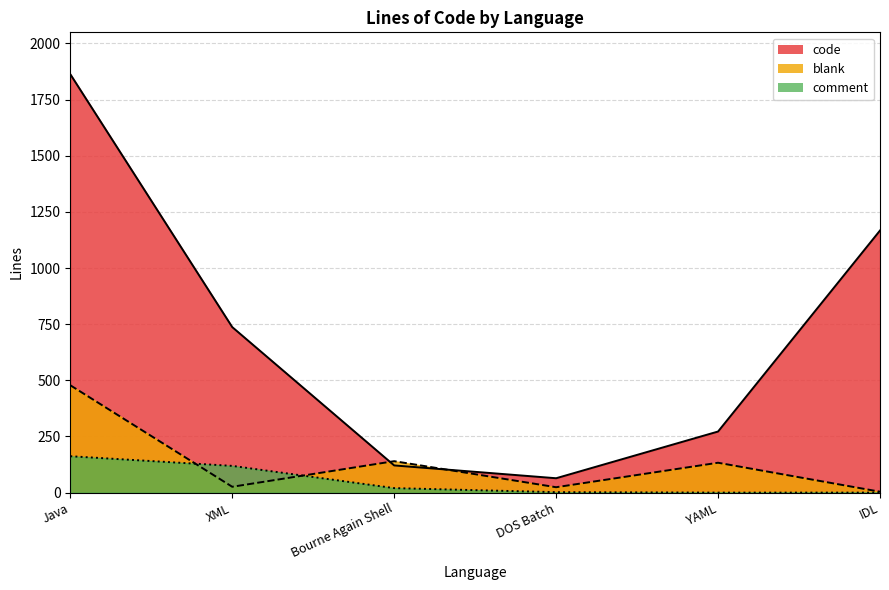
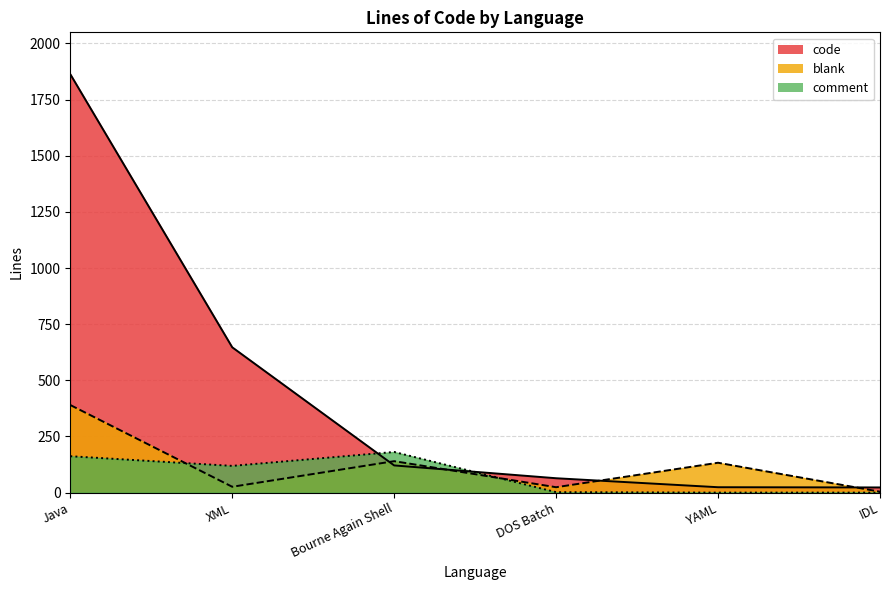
blank, Java: 480 -> 390
code, XML: 740 -> 650
comment, Bourne Again Shell: 20 -> 180
code, YAML: 270 -> 20
code, IDL: 1170 -> 20
